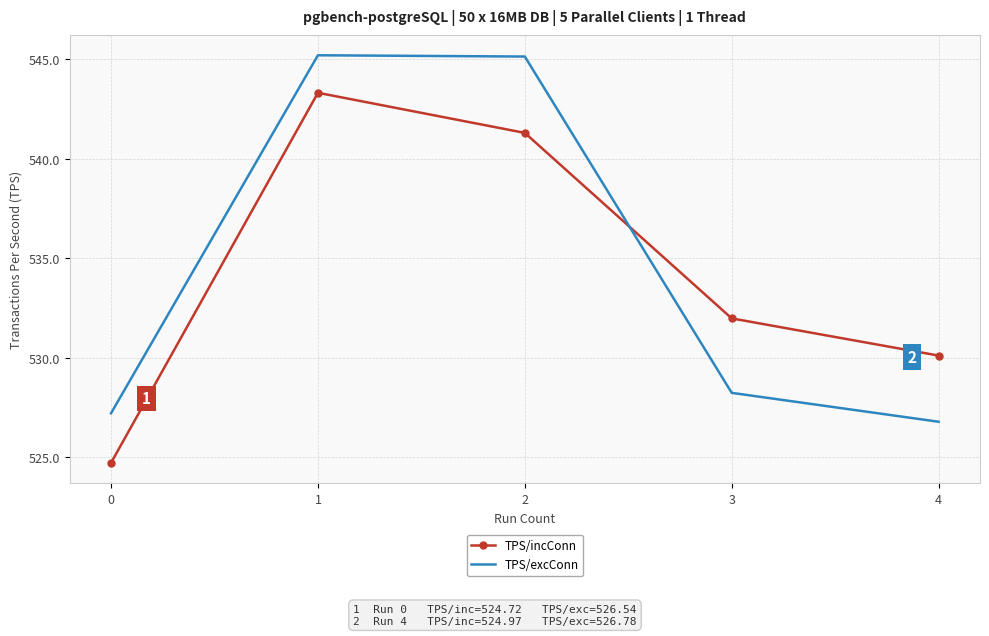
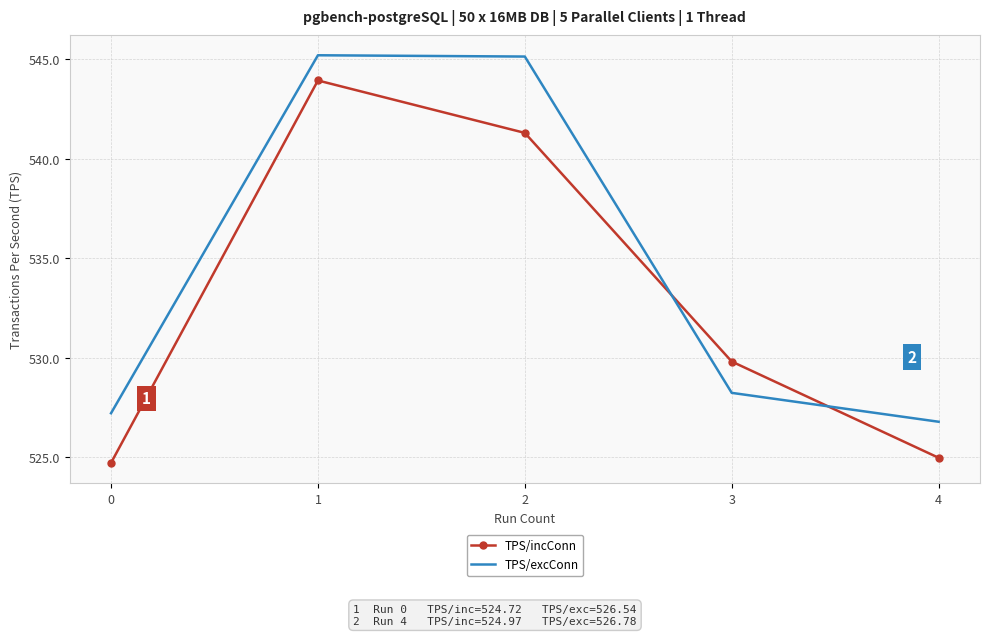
TPS/incConn, 1: 543.3 -> 543.9
TPS/incConn, 3: 532.0 -> 529.8
TPS/incConn, 4: 530.1 -> 525.0
